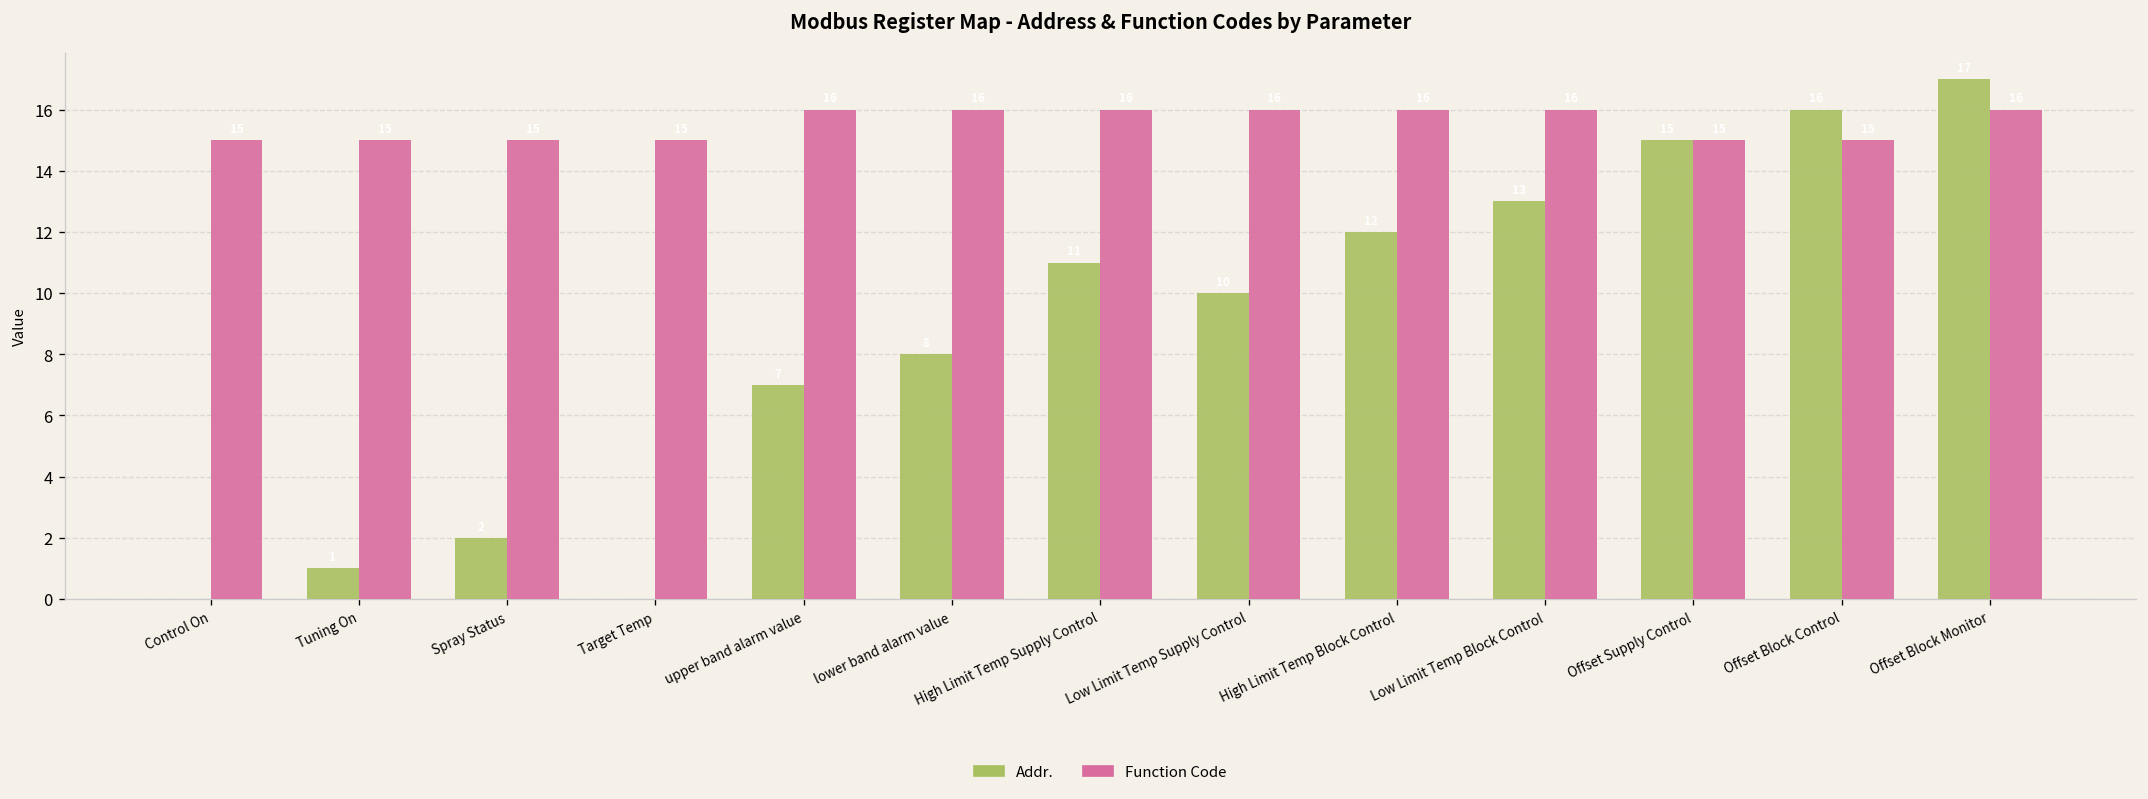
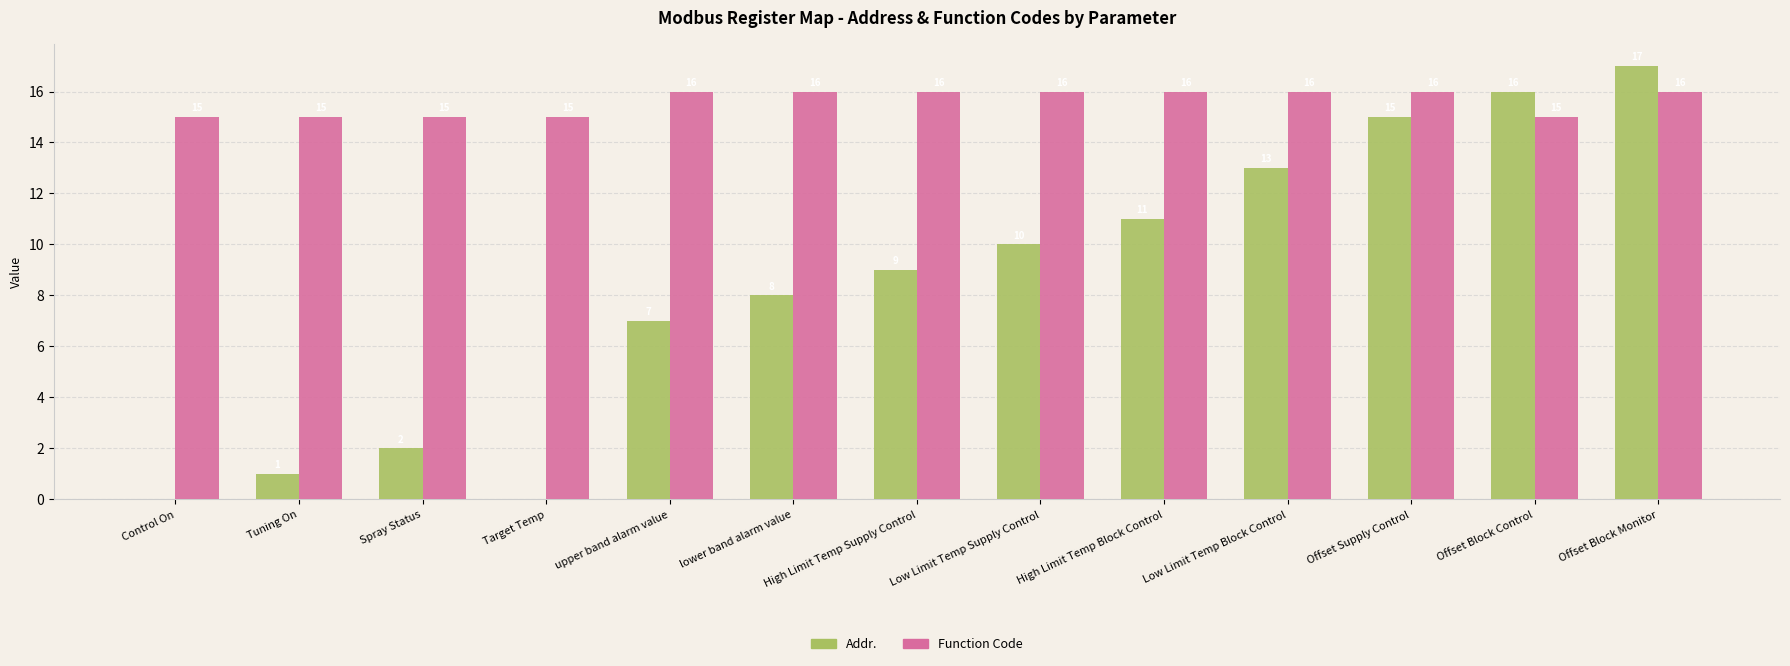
Addr., High Limit Temp Supply Control: 11 -> 9
Addr., High Limit Temp Block Control: 12 -> 11
Function Code, Offset Supply Control: 15 -> 16
